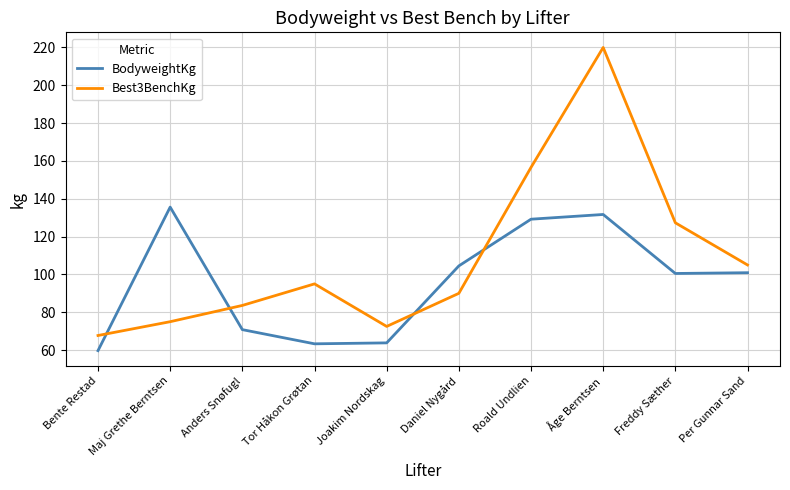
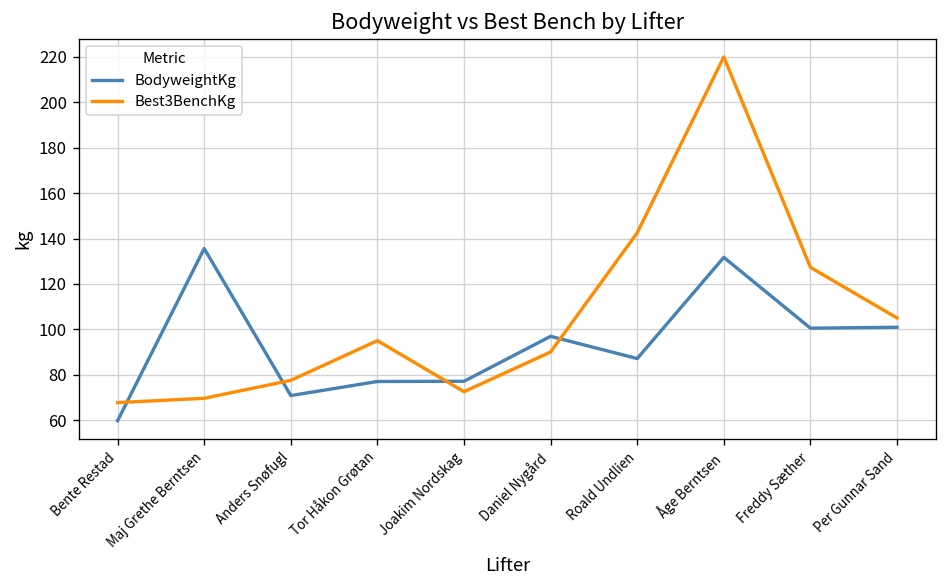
Best3BenchKg, Maj Grethe Berntsen: 75 -> 70
Best3BenchKg, Anders Snøfugl: 84 -> 78
BodyweightKg, Tor Håkon Grøtan: 63 -> 77
BodyweightKg, Joakim Nordskag: 64 -> 77
BodyweightKg, Daniel Nygård: 105 -> 97
BodyweightKg, Roald Undlien: 129 -> 87
Best3BenchKg, Roald Undlien: 157 -> 143
